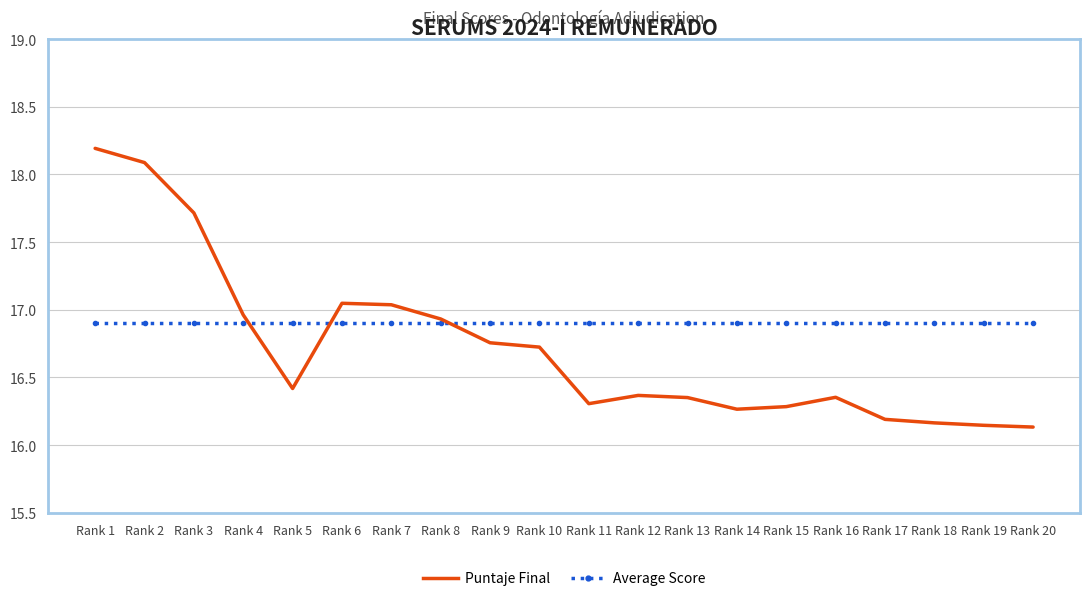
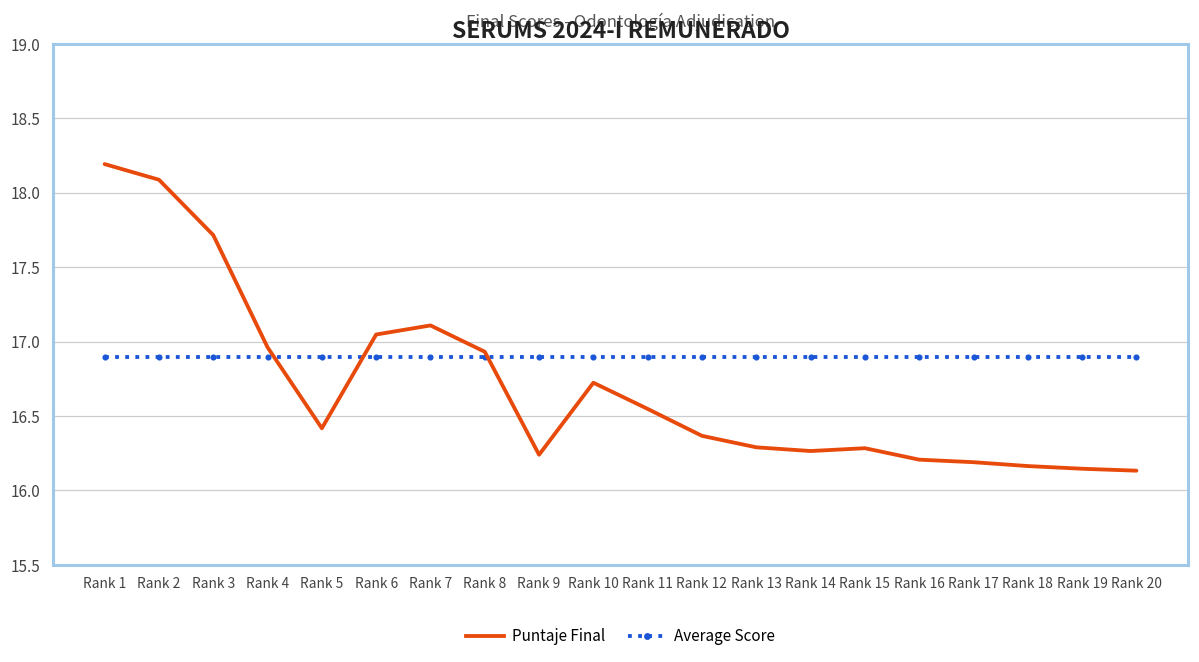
Puntaje Final, Rank 7: 17.04 -> 17.11
Puntaje Final, Rank 9: 16.76 -> 16.24
Puntaje Final, Rank 11: 16.31 -> 16.55
Puntaje Final, Rank 13: 16.35 -> 16.29
Puntaje Final, Rank 16: 16.35 -> 16.21
